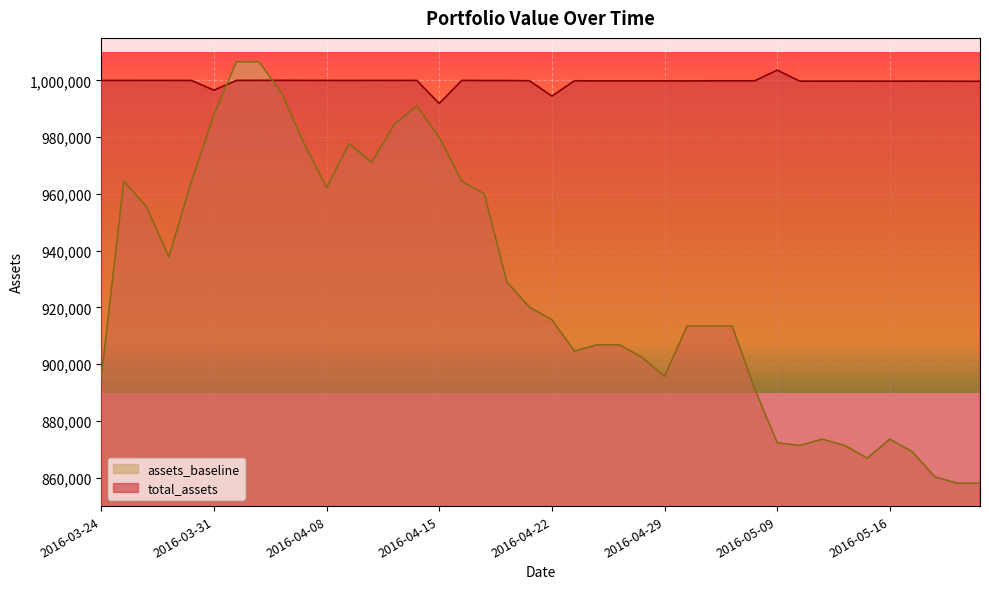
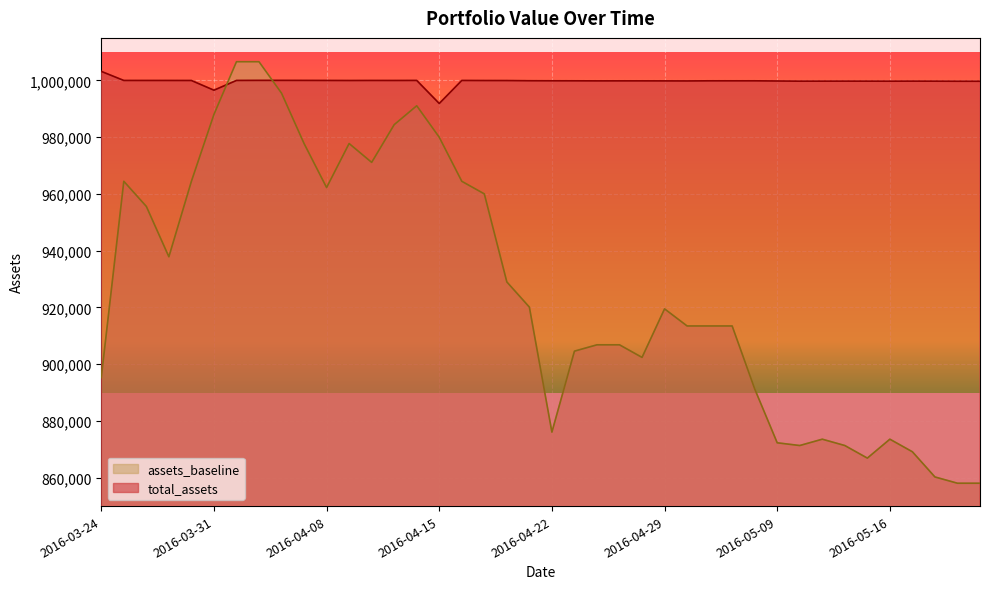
total_assets, 2016-03-24: 1,000,000 -> 1,003,000
assets_baseline, 2016-04-22: 916,000 -> 876,000
total_assets, 2016-04-22: 994,000 -> 1,000,000
assets_baseline, 2016-04-29: 896,000 -> 920,000
total_assets, 2016-05-09: 1,004,000 -> 1,000,000
